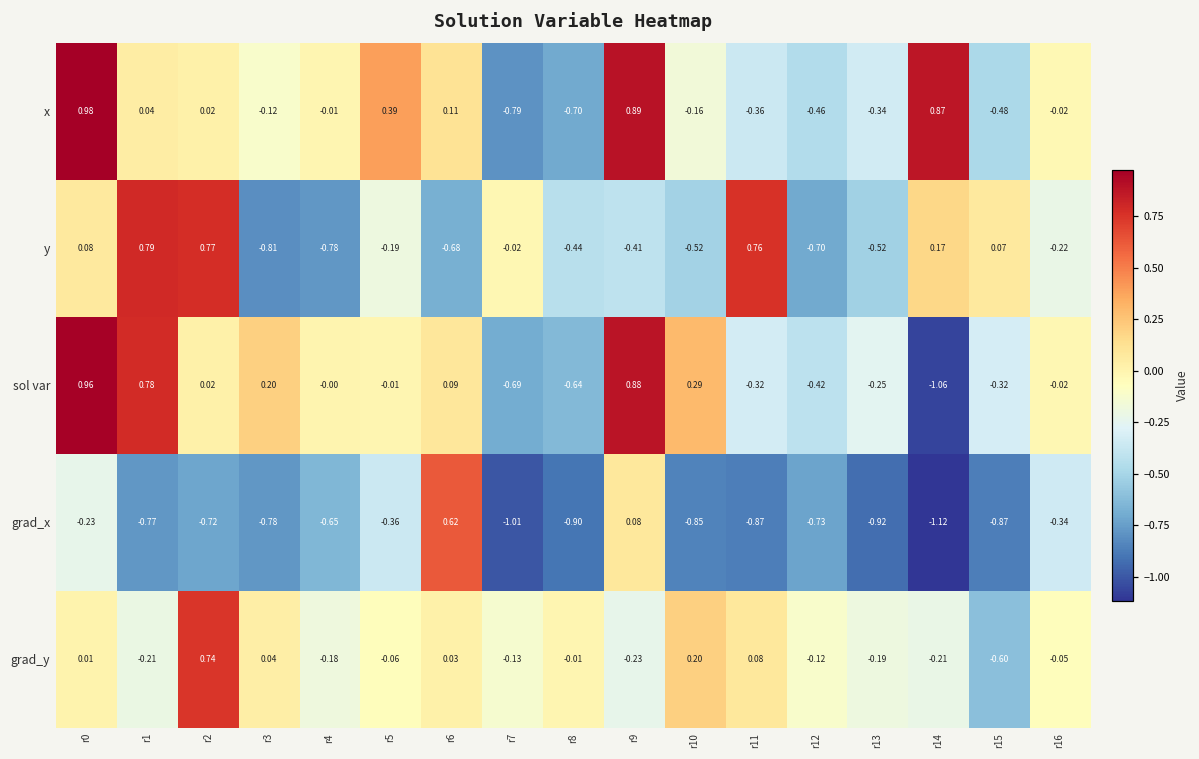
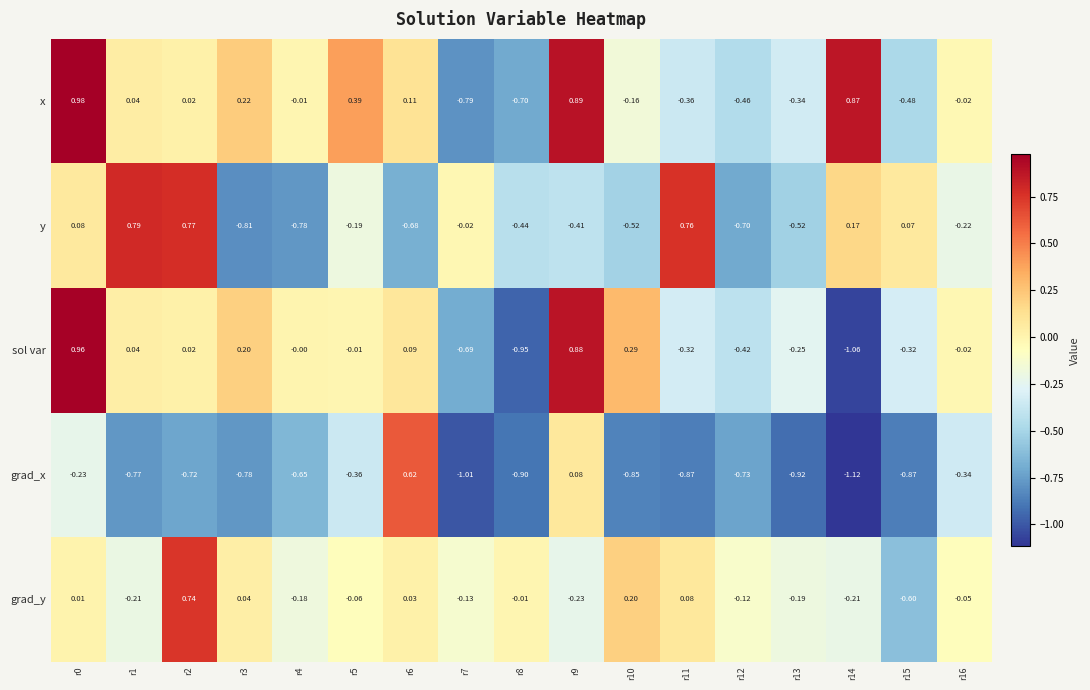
x, r3: -0.12 -> 0.22
sol var, r1: 0.78 -> 0.04
sol var, r8: -0.64 -> -0.95
